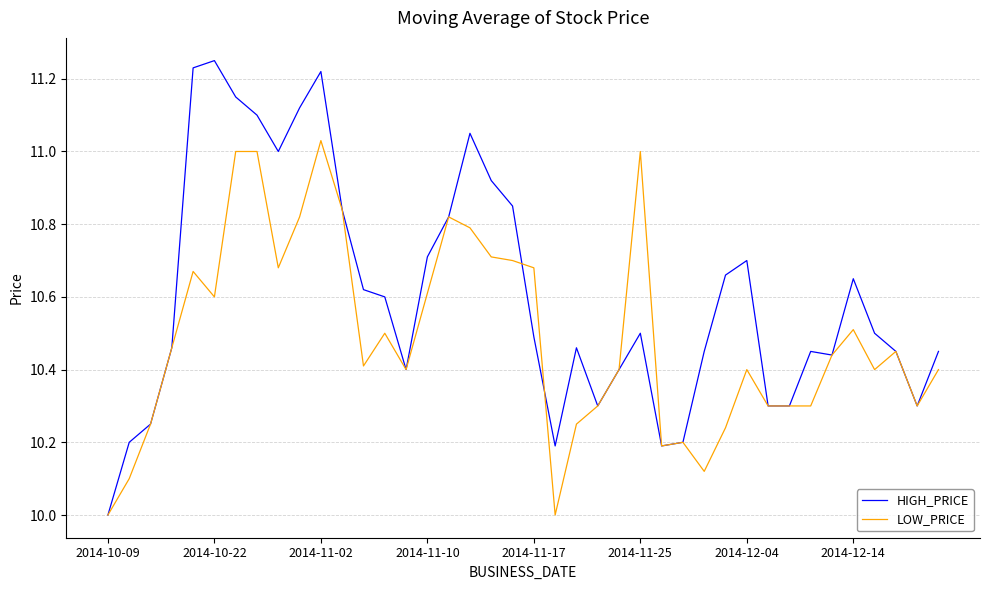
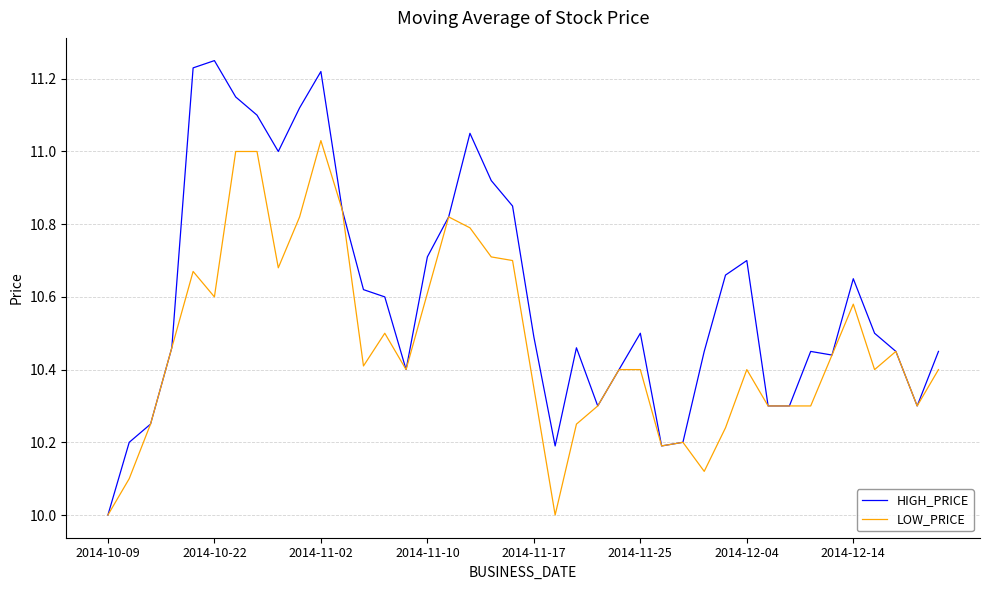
LOW_PRICE, 2014-11-17: 10.68 -> 10.35
LOW_PRICE, 2014-11-25: 11.0 -> 10.4
LOW_PRICE, 2014-12-14: 10.51 -> 10.58
